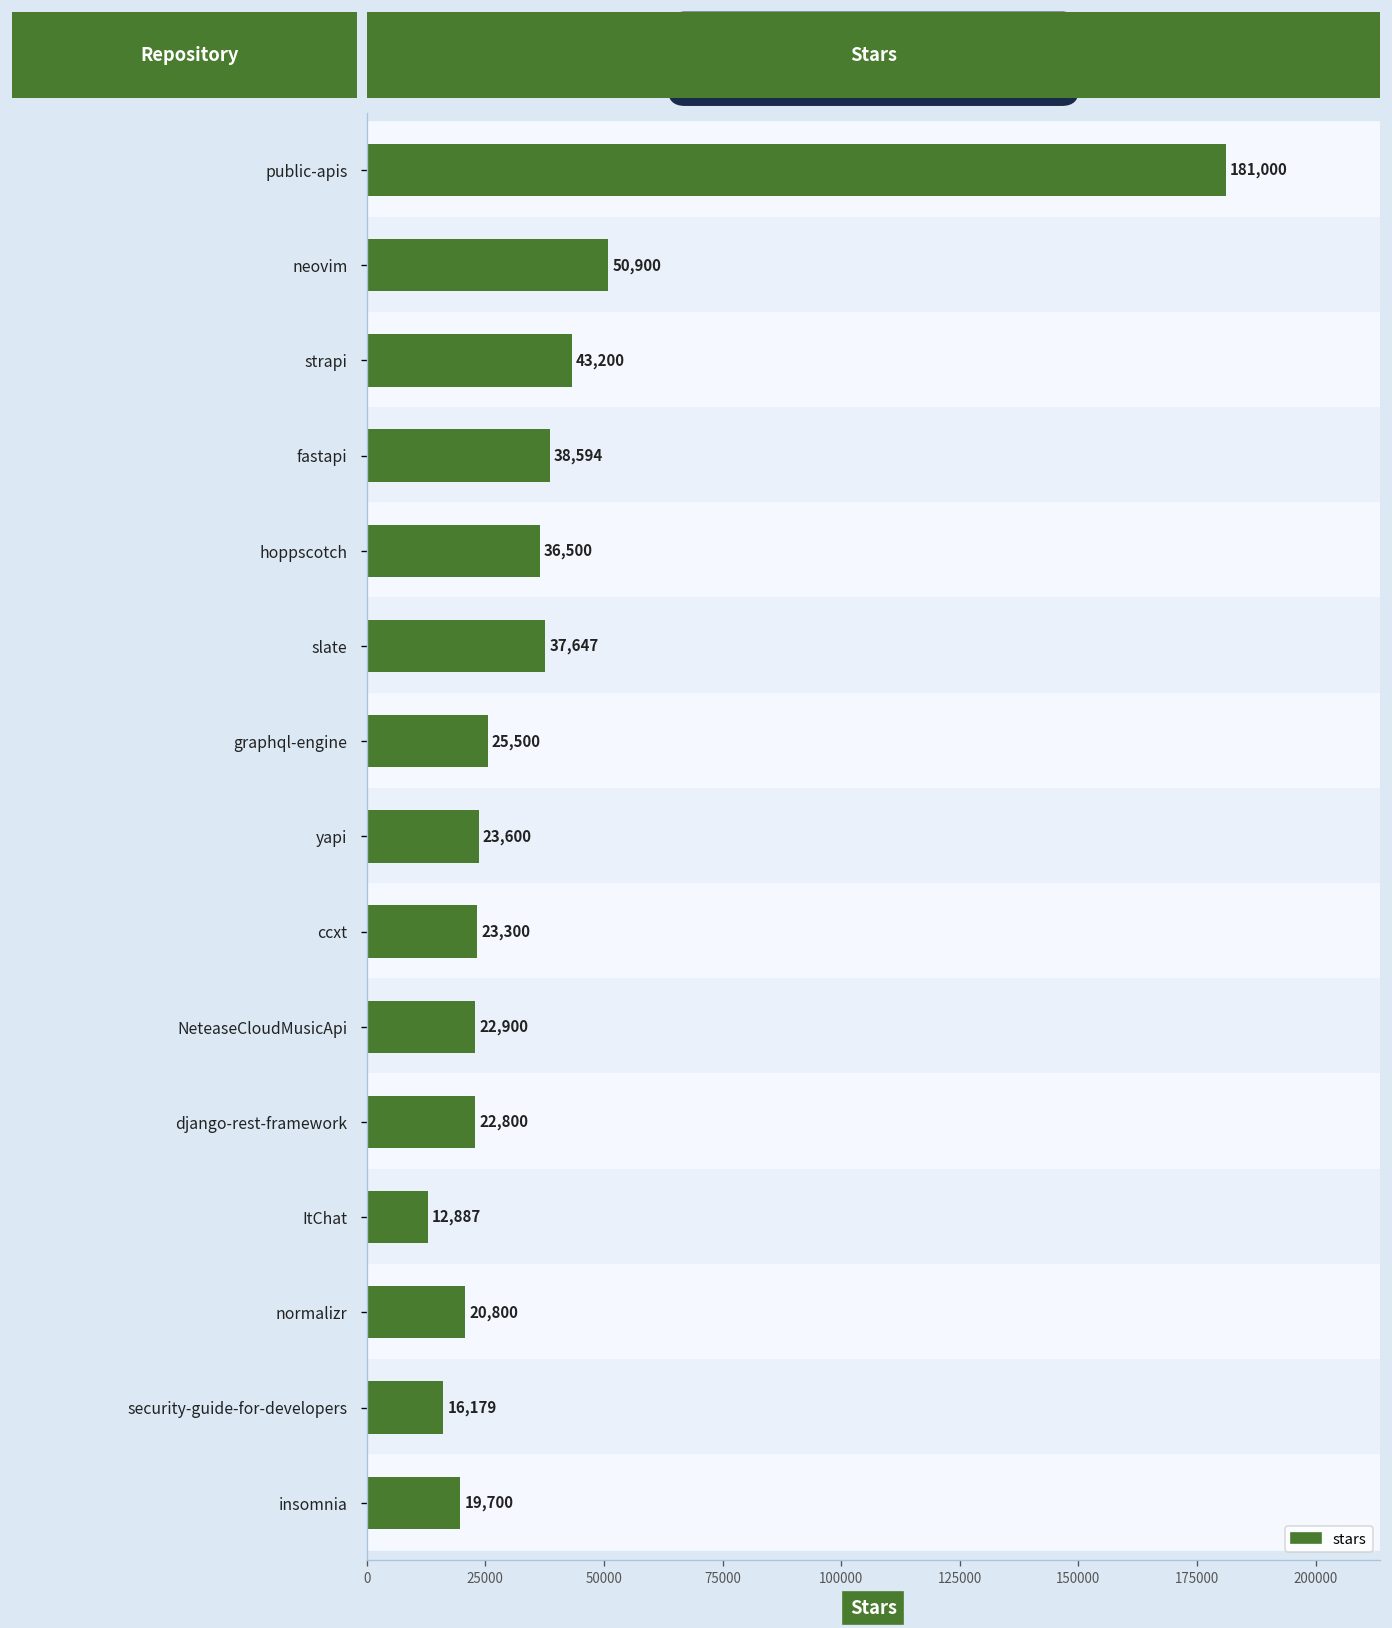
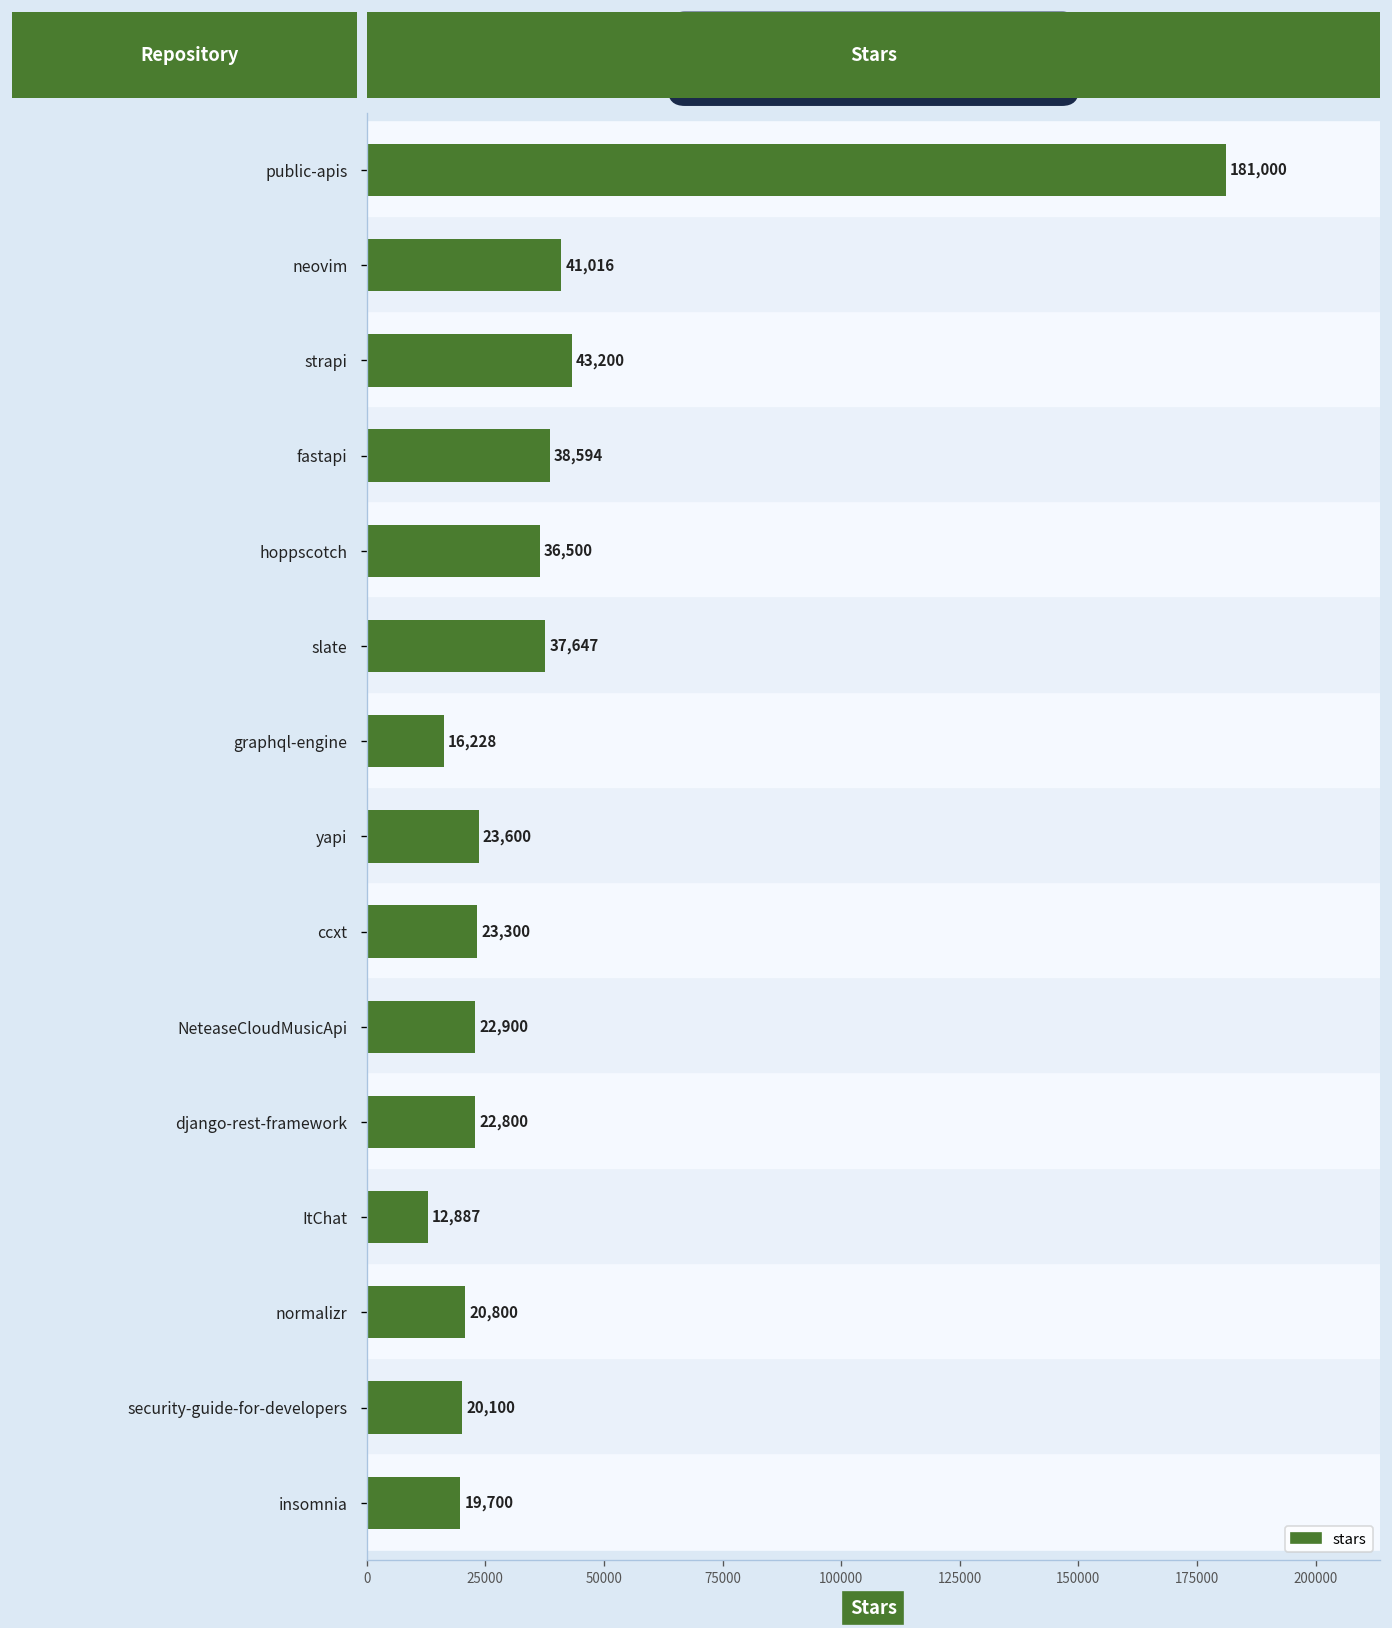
neovim: 50,900 -> 41,016
graphql-engine: 25,500 -> 16,228
security-guide-for-developers: 16,179 -> 20,100
